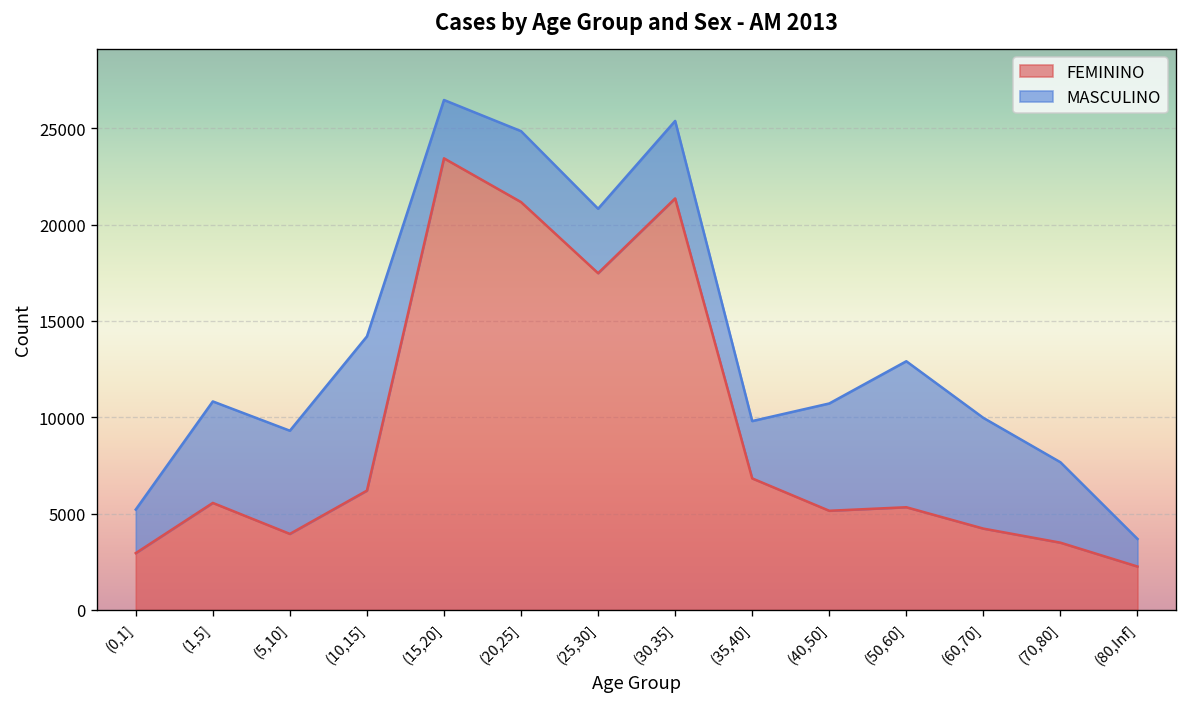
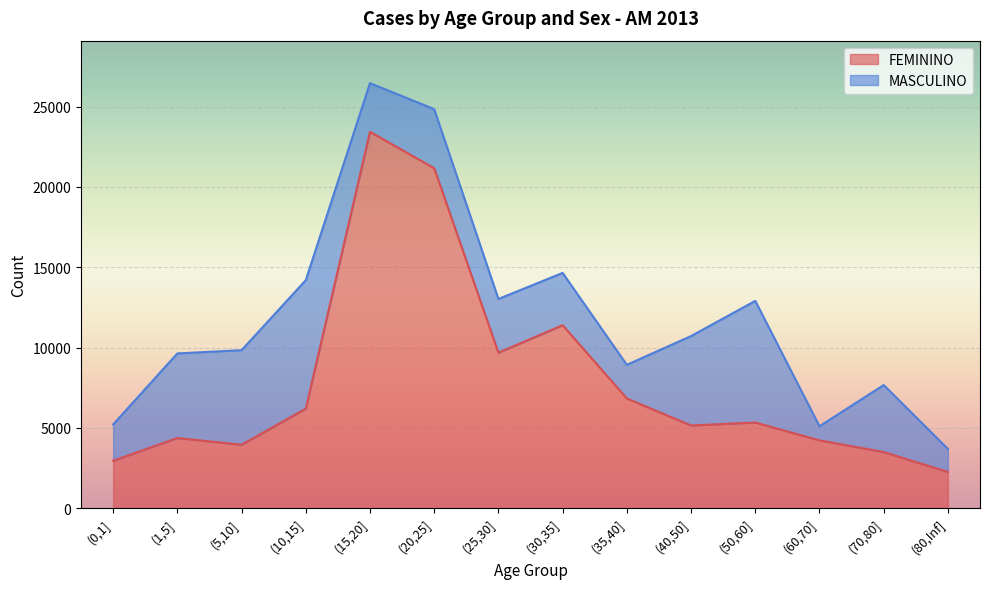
FEMININO, (1,5]: 5600 -> 4400
MASCULINO, (5,10]: 5400 -> 5900
FEMININO, (25,30]: 17500 -> 9700
FEMININO, (30,35]: 21400 -> 11400
MASCULINO, (30,35]: 4000 -> 3300
MASCULINO, (35,40]: 3000 -> 2100
MASCULINO, (60,70]: 5700 -> 900
